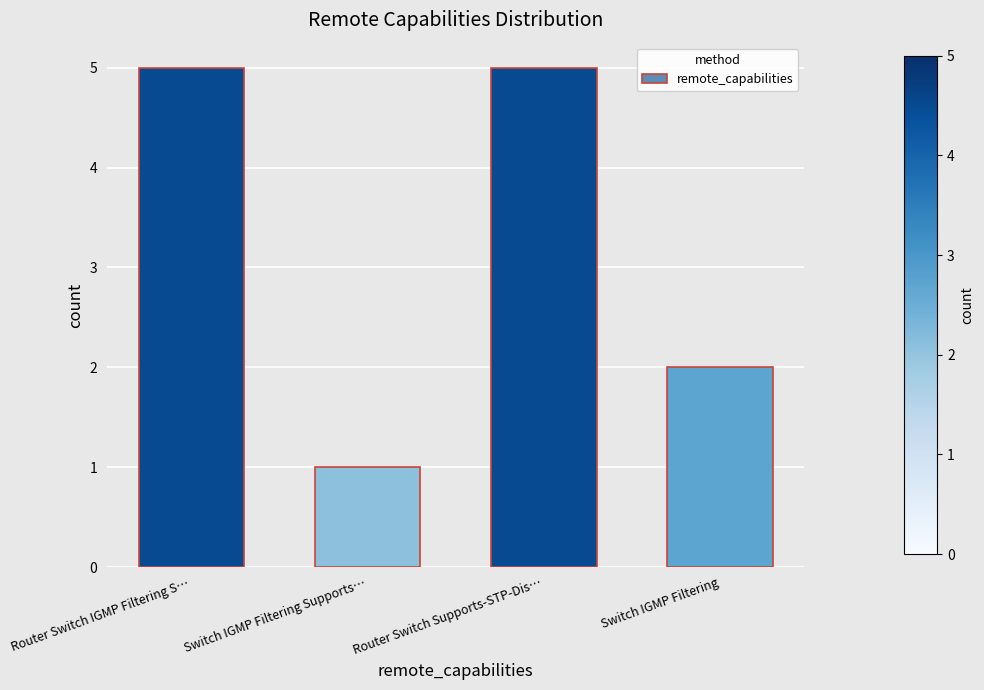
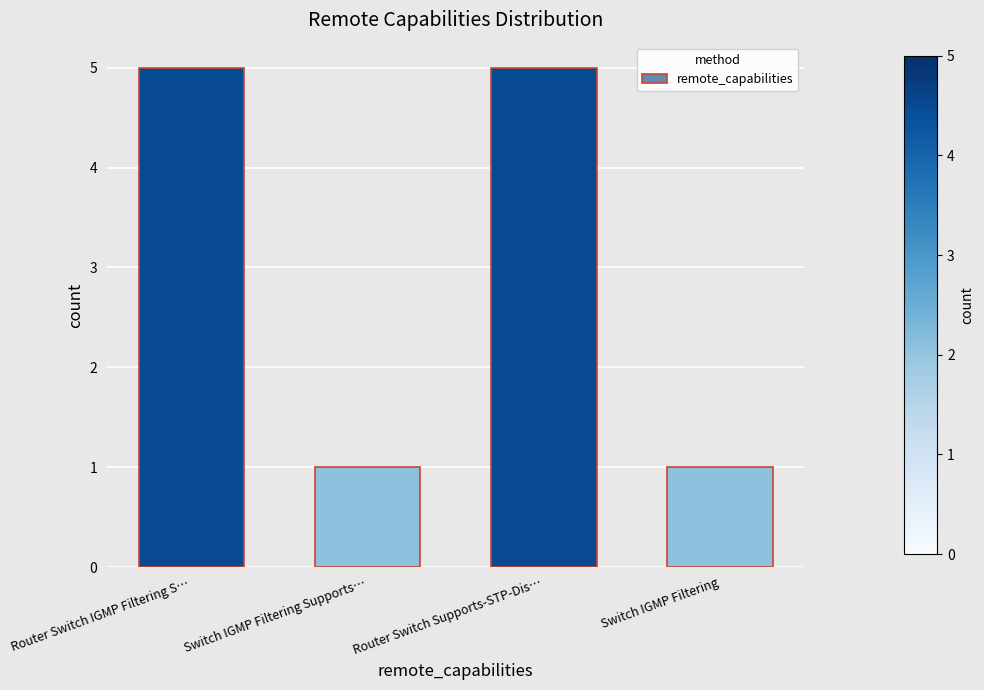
Switch IGMP Filtering: 2 -> 1
